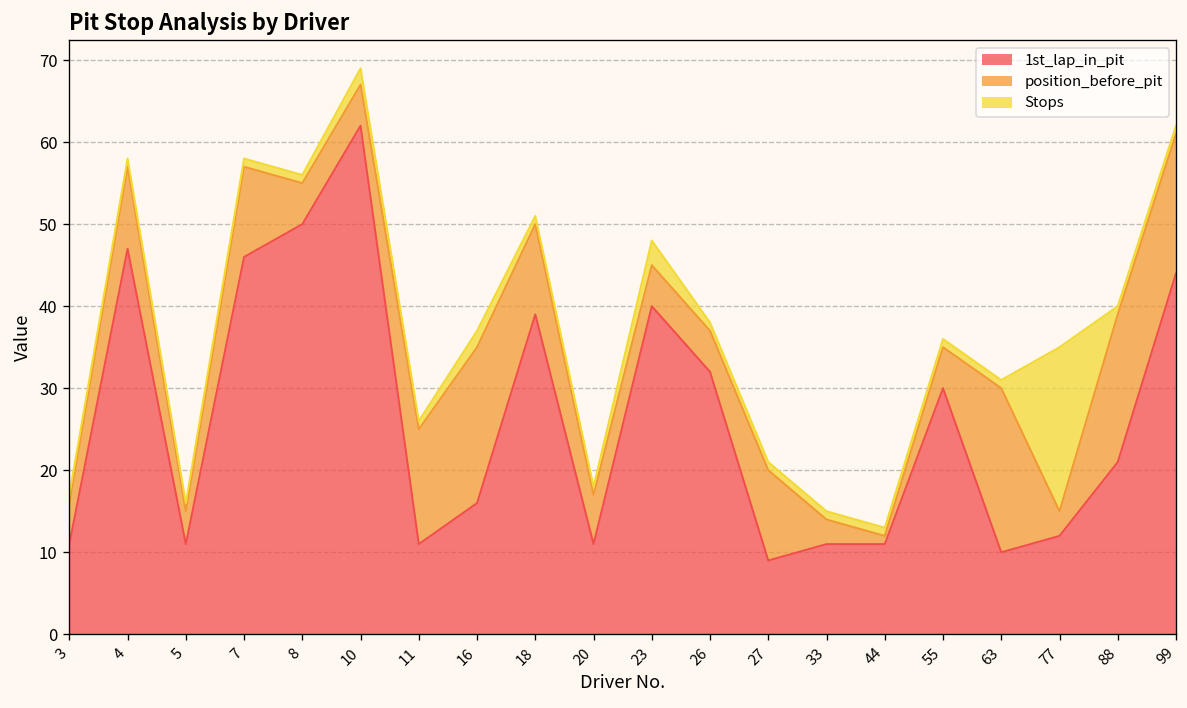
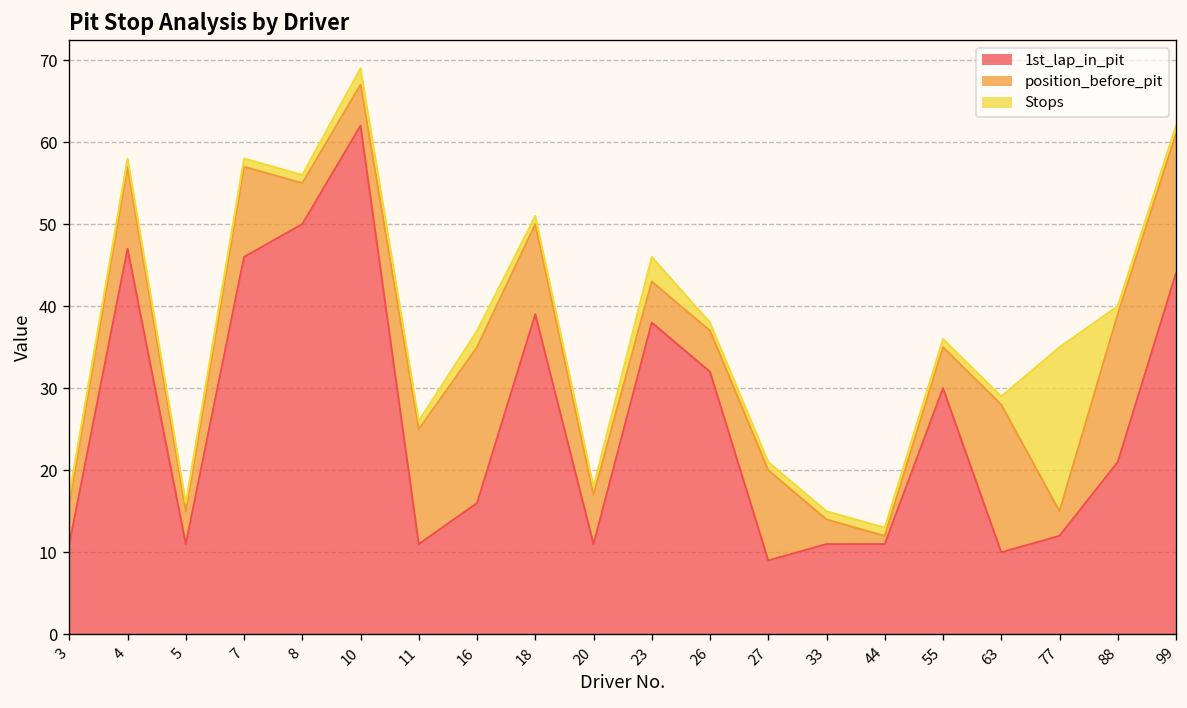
1st_lap_in_pit, 23: 40 -> 38
position_before_pit, 63: 20 -> 18
